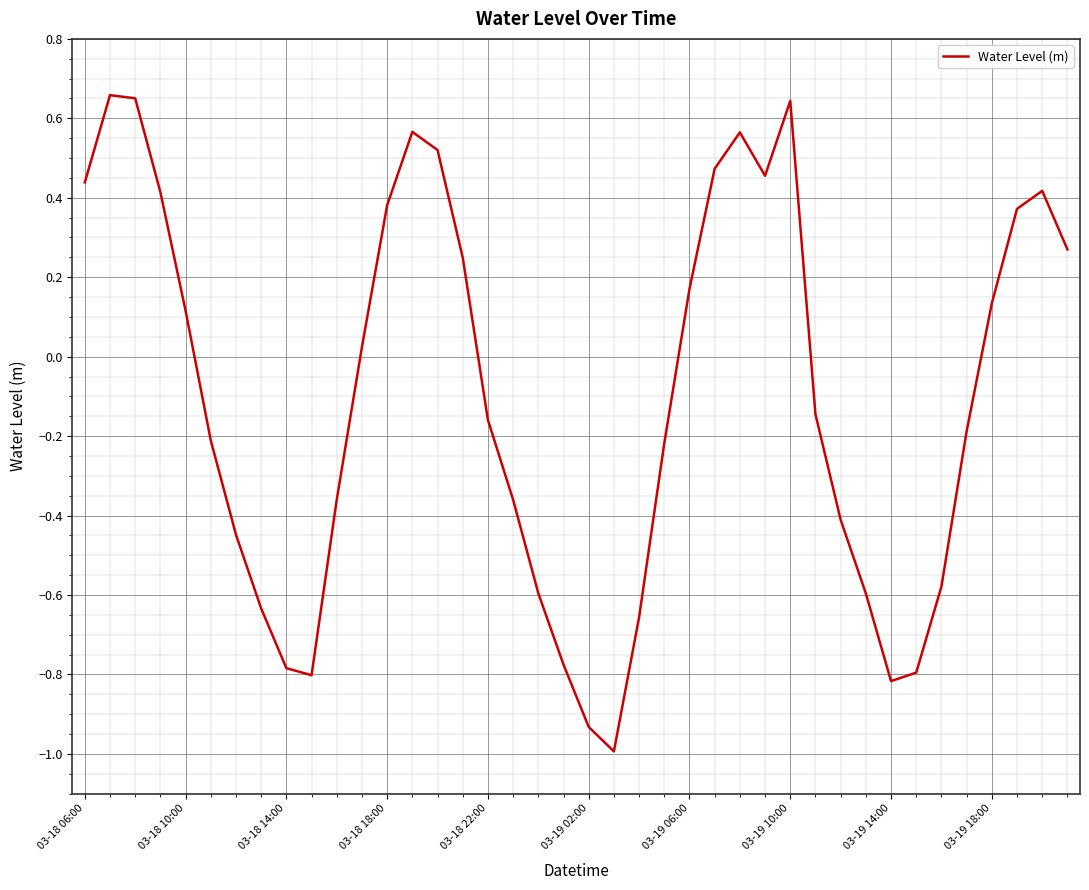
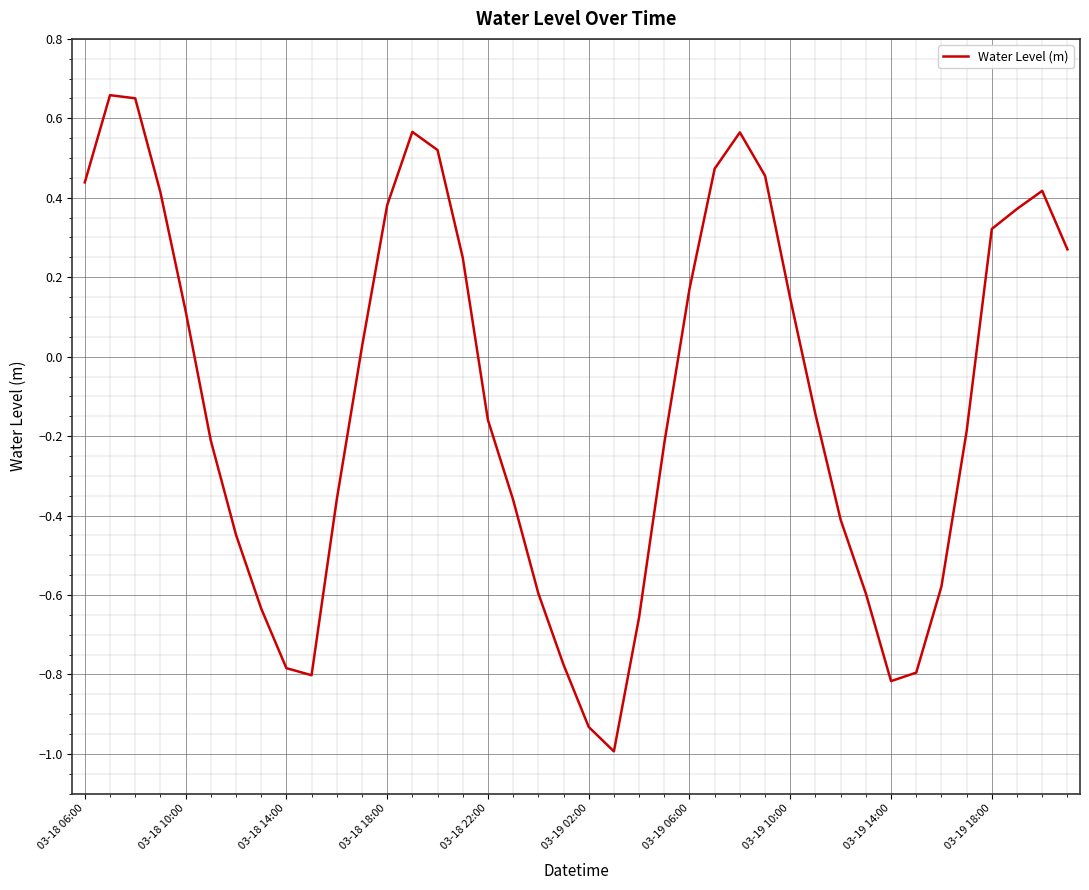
03-19 10:00: 0.64 -> 0.15
03-19 18:00: 0.13 -> 0.32
